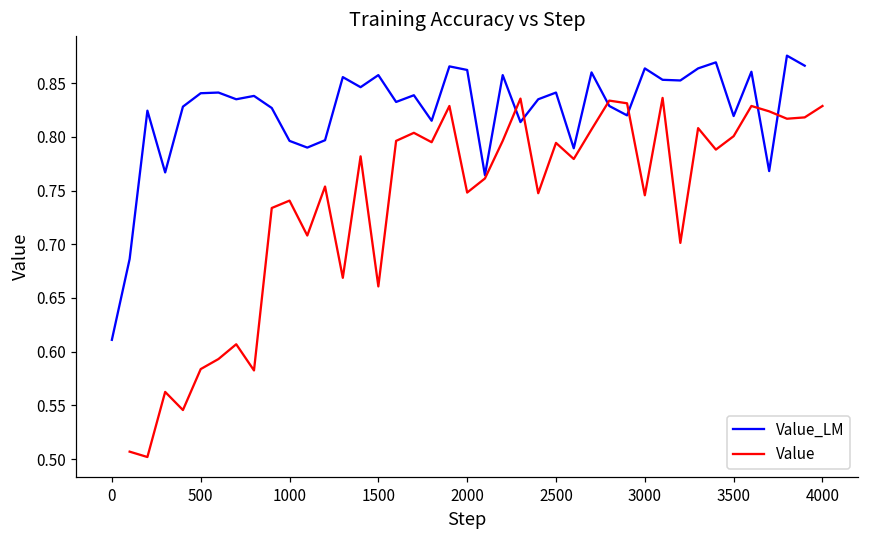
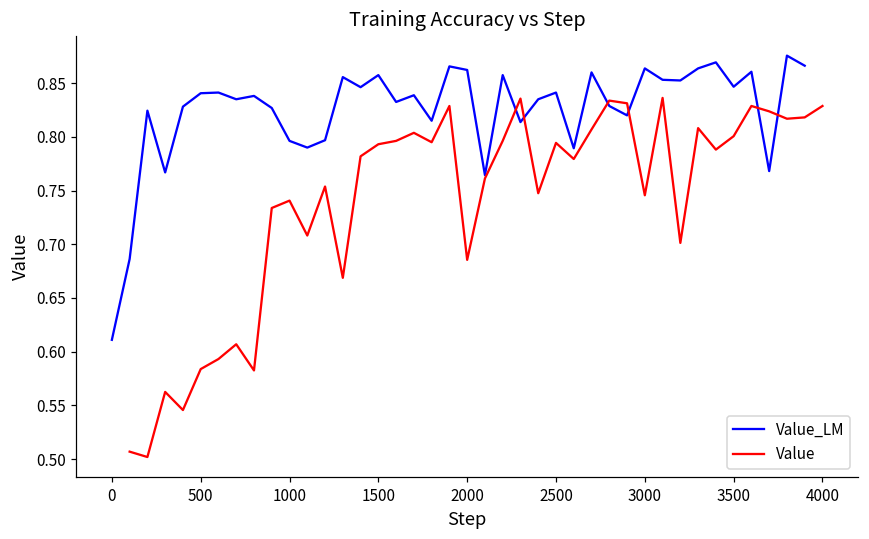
Value, 1500: 0.66 -> 0.79
Value, 2000: 0.75 -> 0.69
Value_LM, 3500: 0.82 -> 0.85
